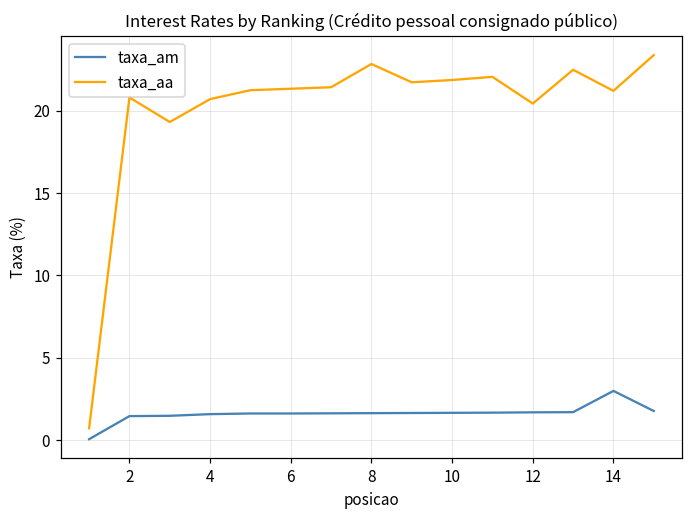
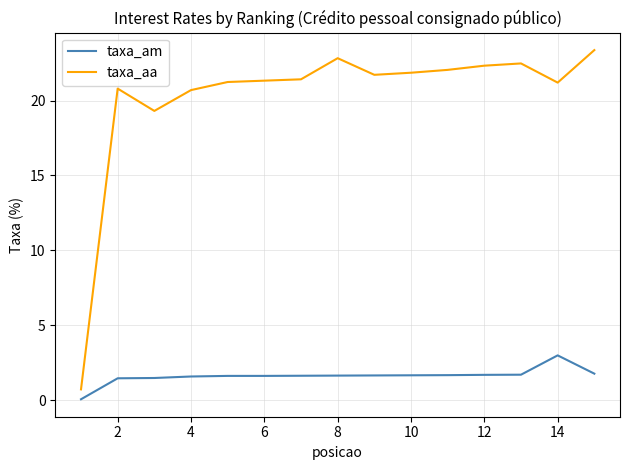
taxa_aa, 12: 20.4 -> 22.3
